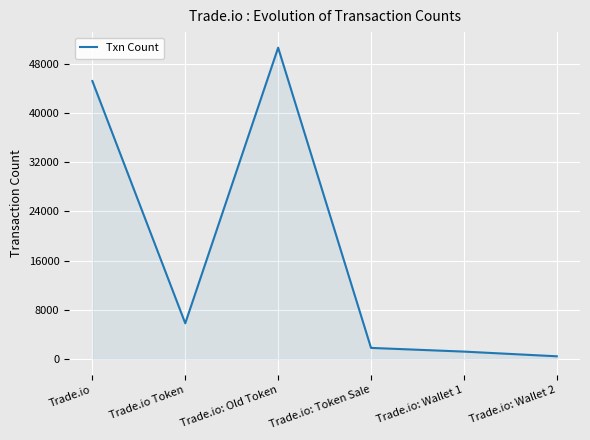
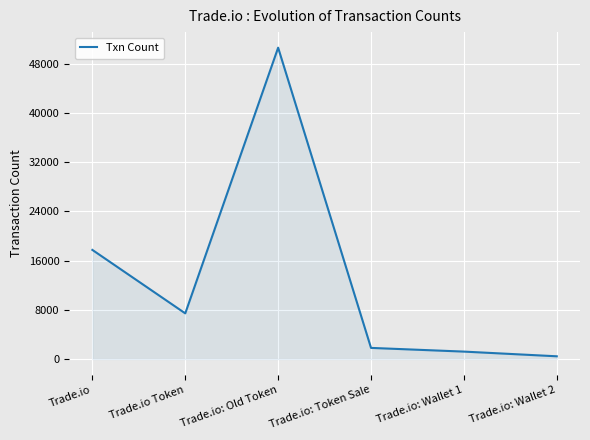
Trade.io: 45000 -> 18000
Trade.io Token: 6000 -> 7000
